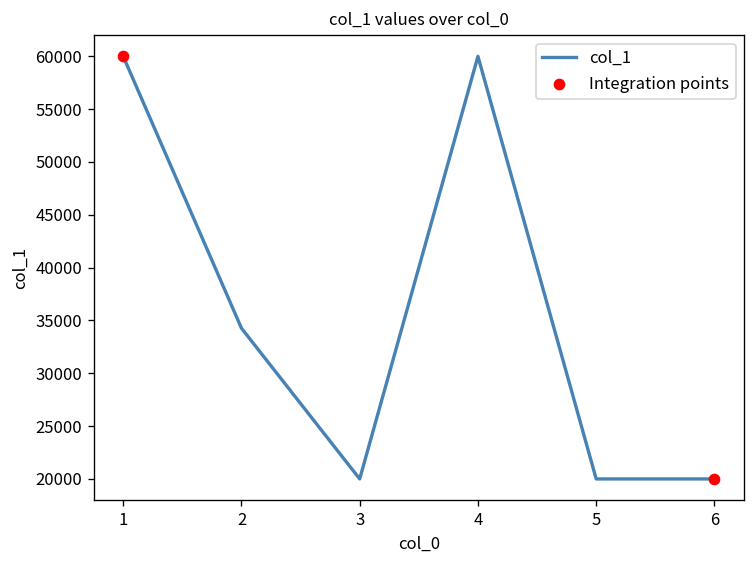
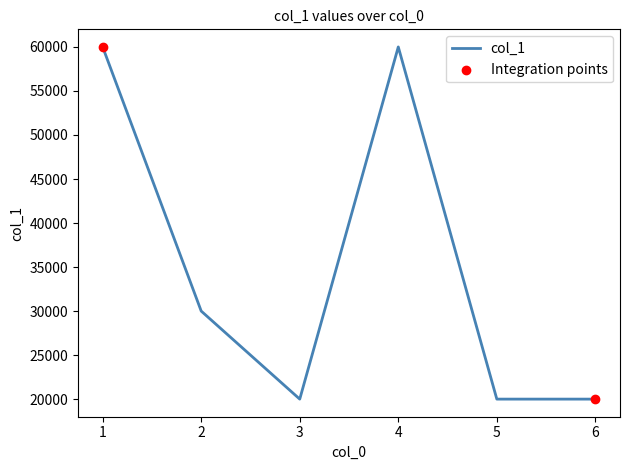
col_1, 2: 34000 -> 30000
